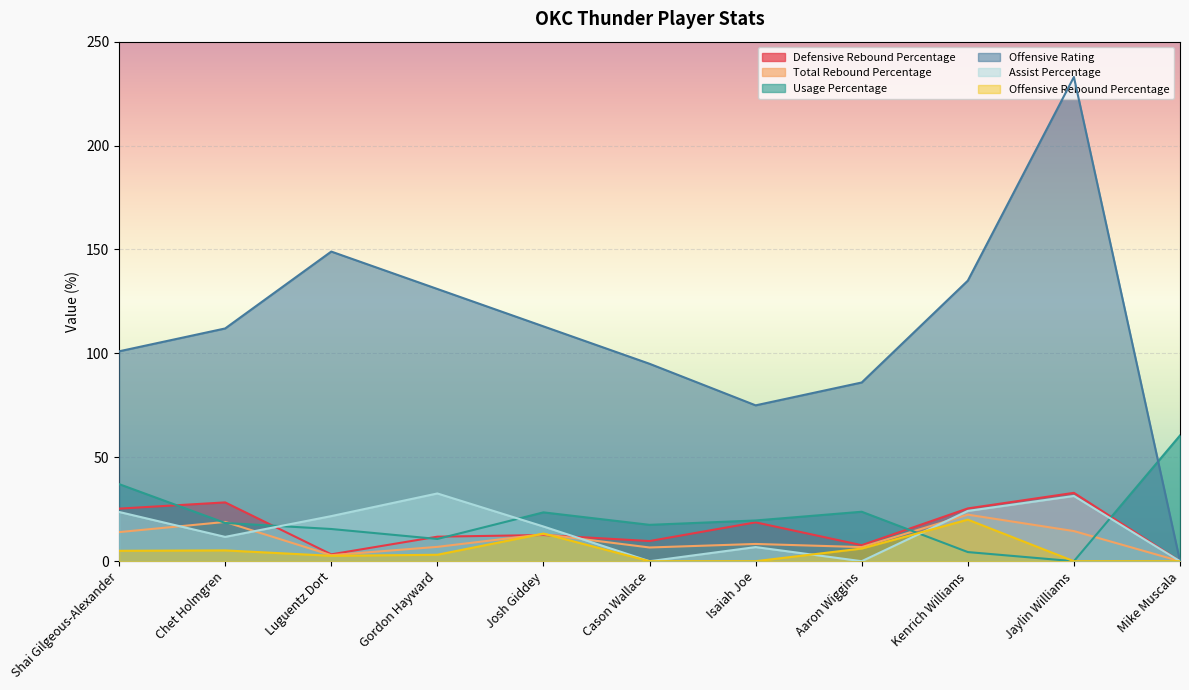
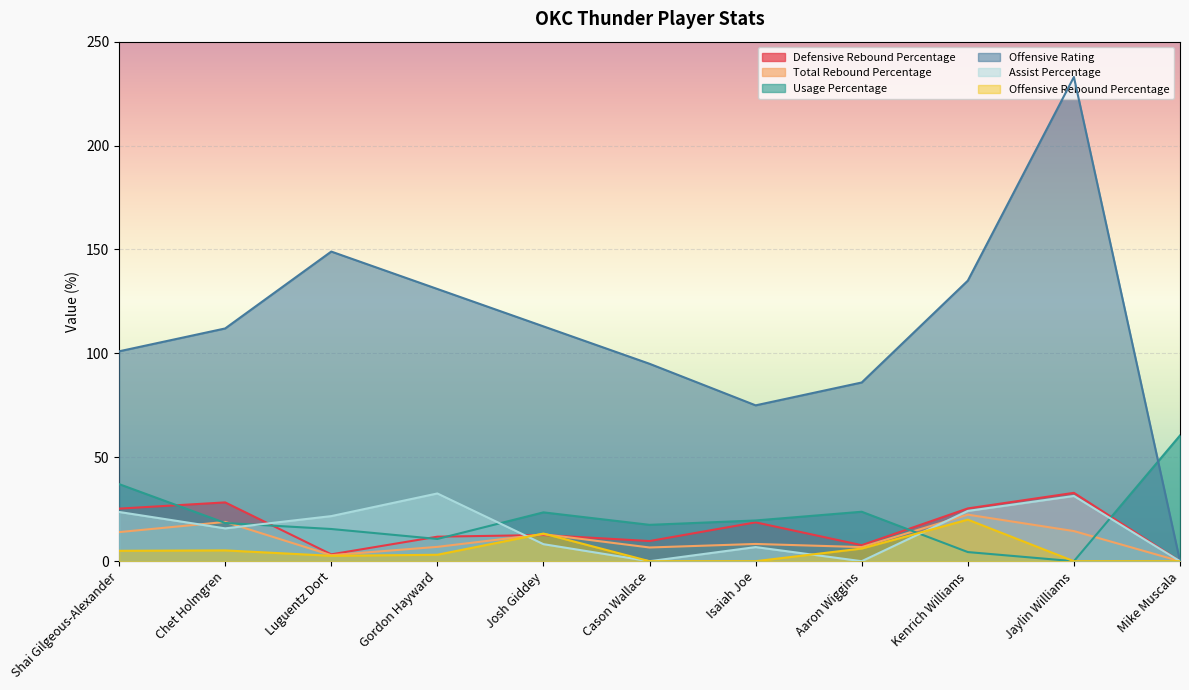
Assist Percentage, Chet Holmgren: 12 -> 16
Assist Percentage, Josh Giddey: 17 -> 8
